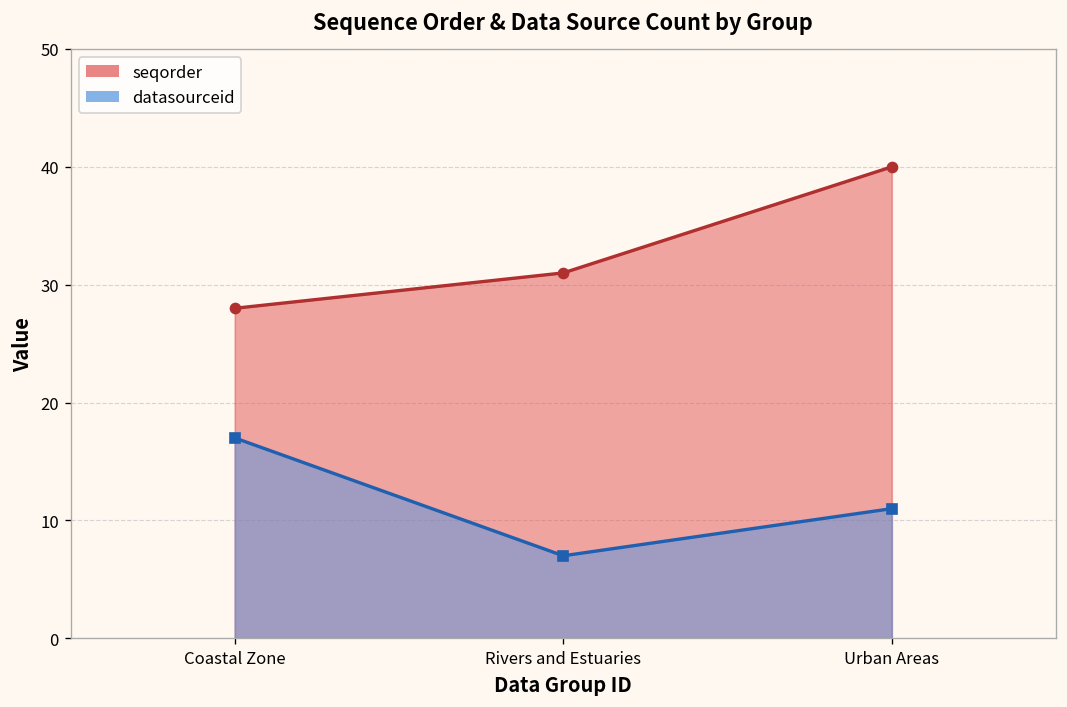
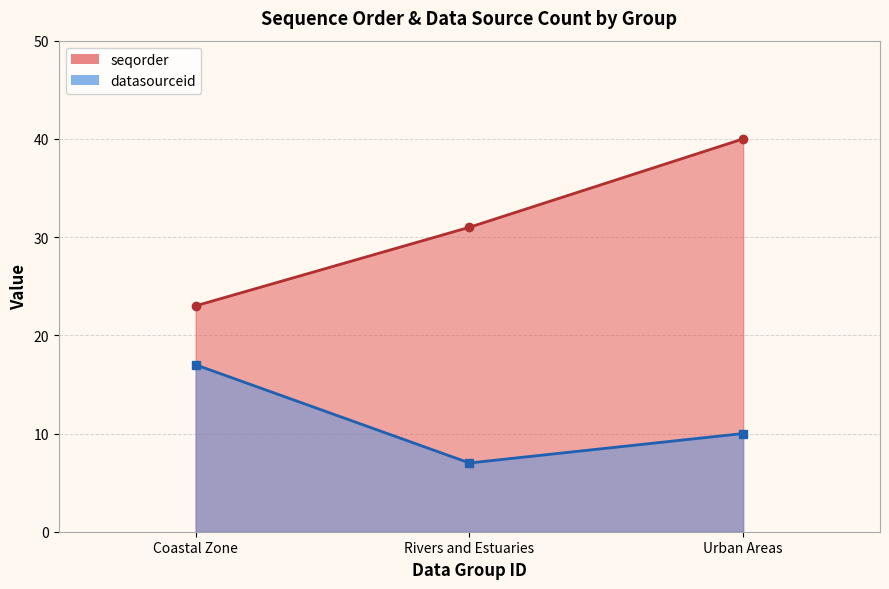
seqorder, Coastal Zone: 28 -> 23
datasourceid, Urban Areas: 11 -> 10
